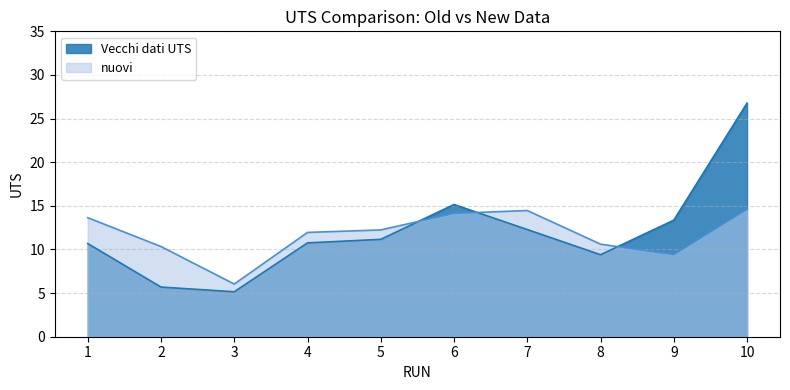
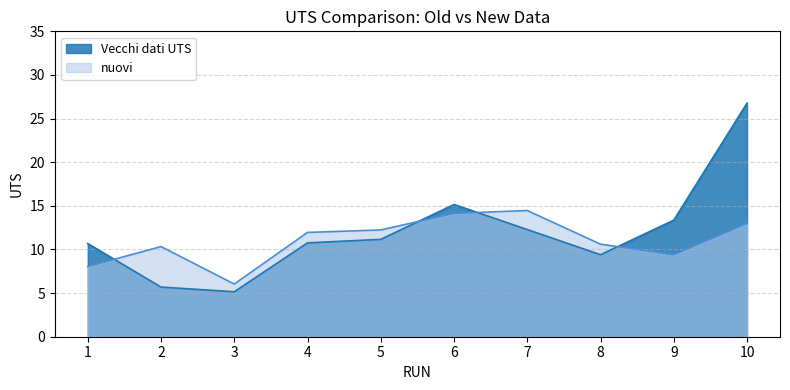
nuovi, 1: 14 -> 8
nuovi, 10: 15 -> 13
